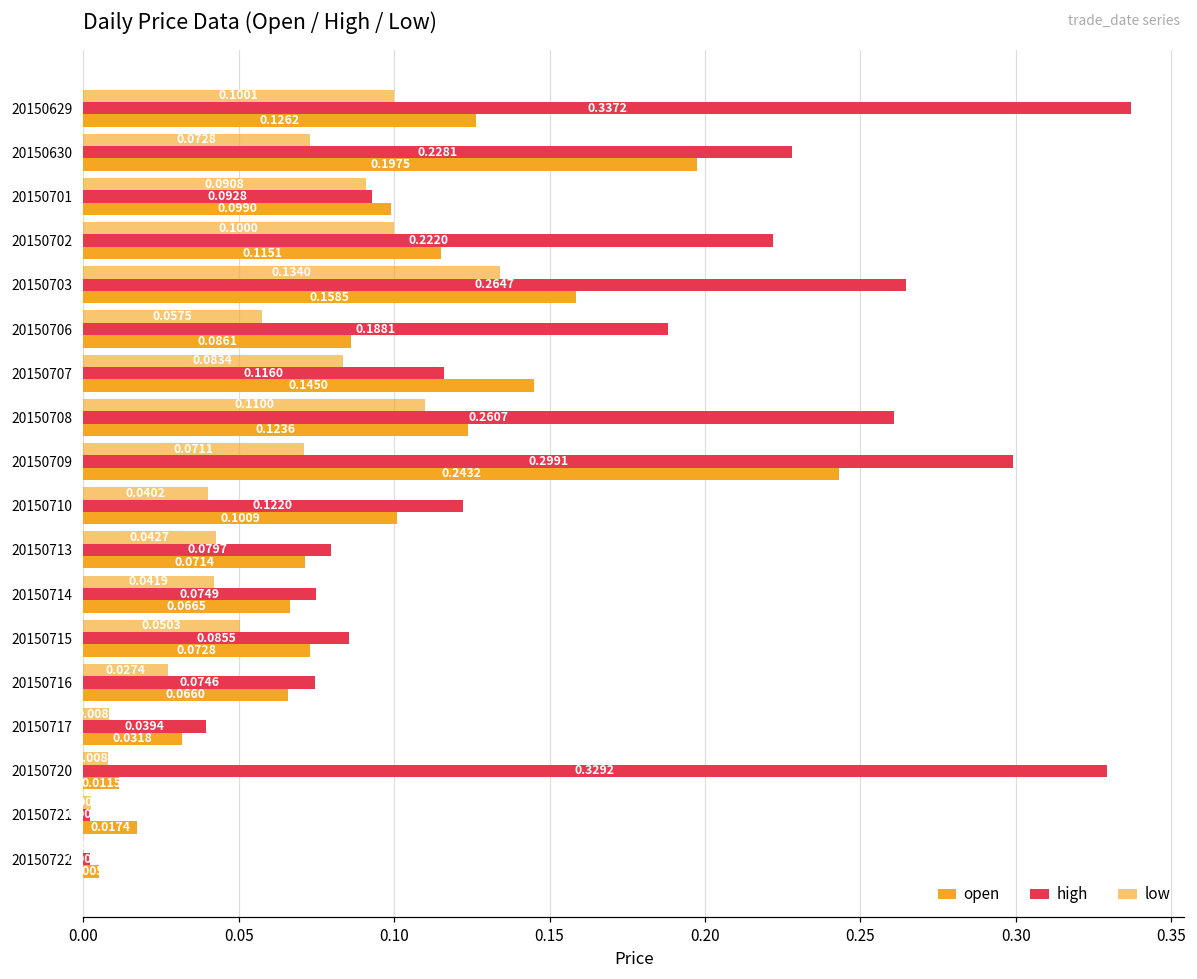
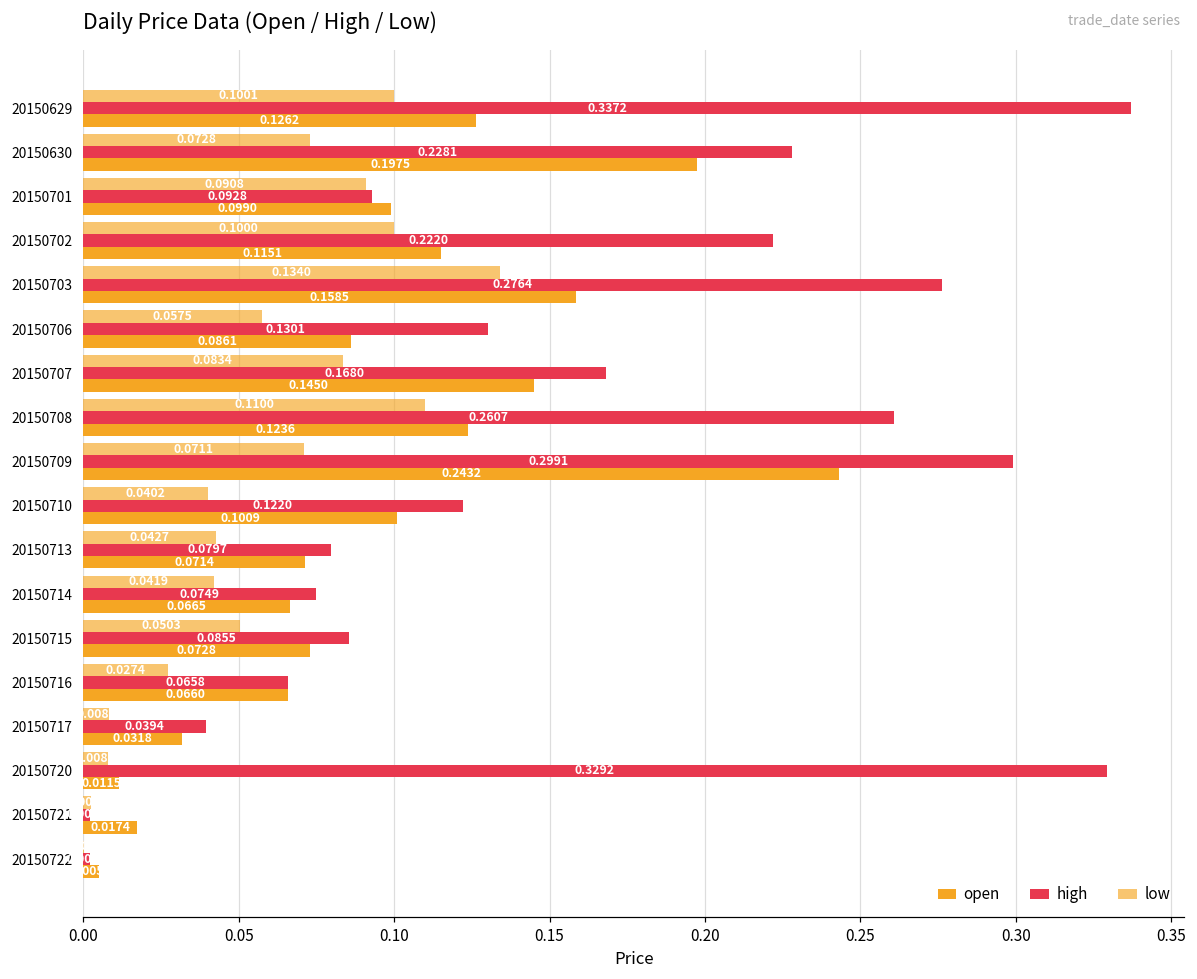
high, 20150703: 0.2647 -> 0.2764
high, 20150706: 0.1881 -> 0.1301
high, 20150707: 0.1160 -> 0.1680
high, 20150716: 0.0746 -> 0.0658
